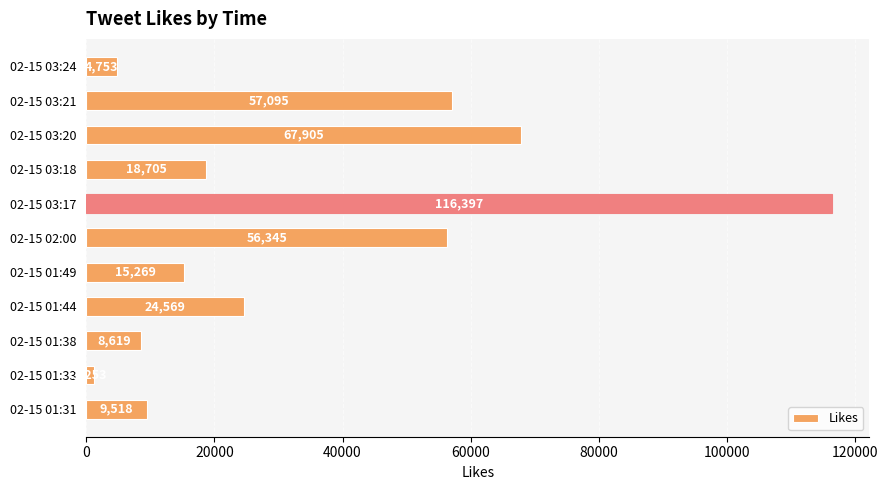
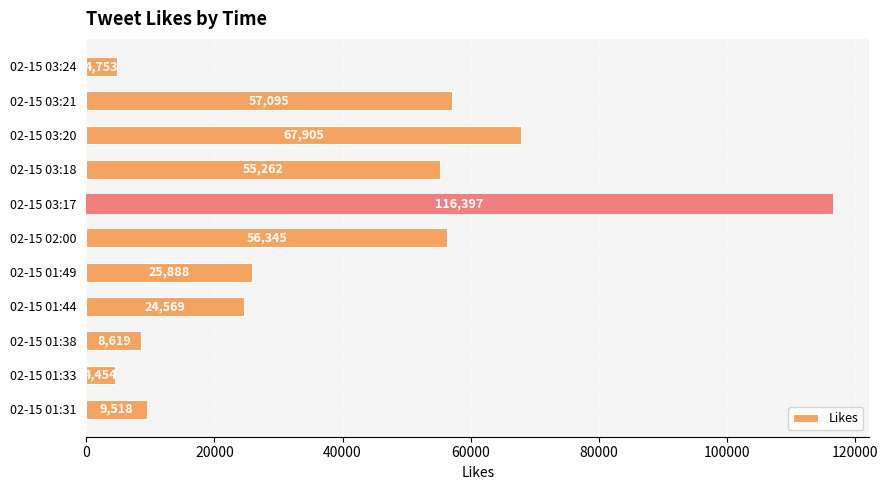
02-15 03:18: 18,705 -> 55,262
02-15 01:49: 15,269 -> 25,888
02-15 01:33: 1000 -> 4000
